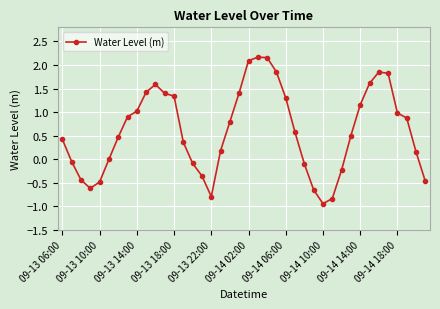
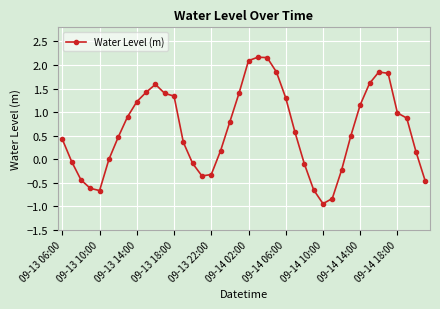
09-13 10:00: -0.5 -> -0.7
09-13 14:00: 1.0 -> 1.2
09-13 22:00: -0.8 -> -0.3
